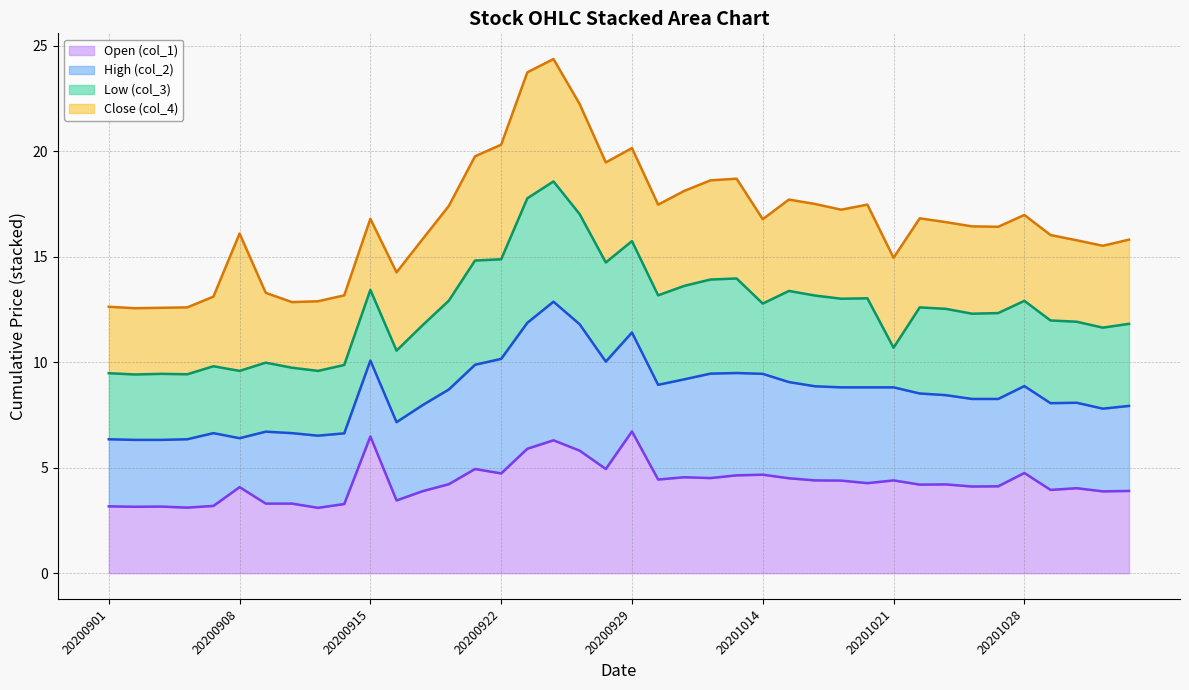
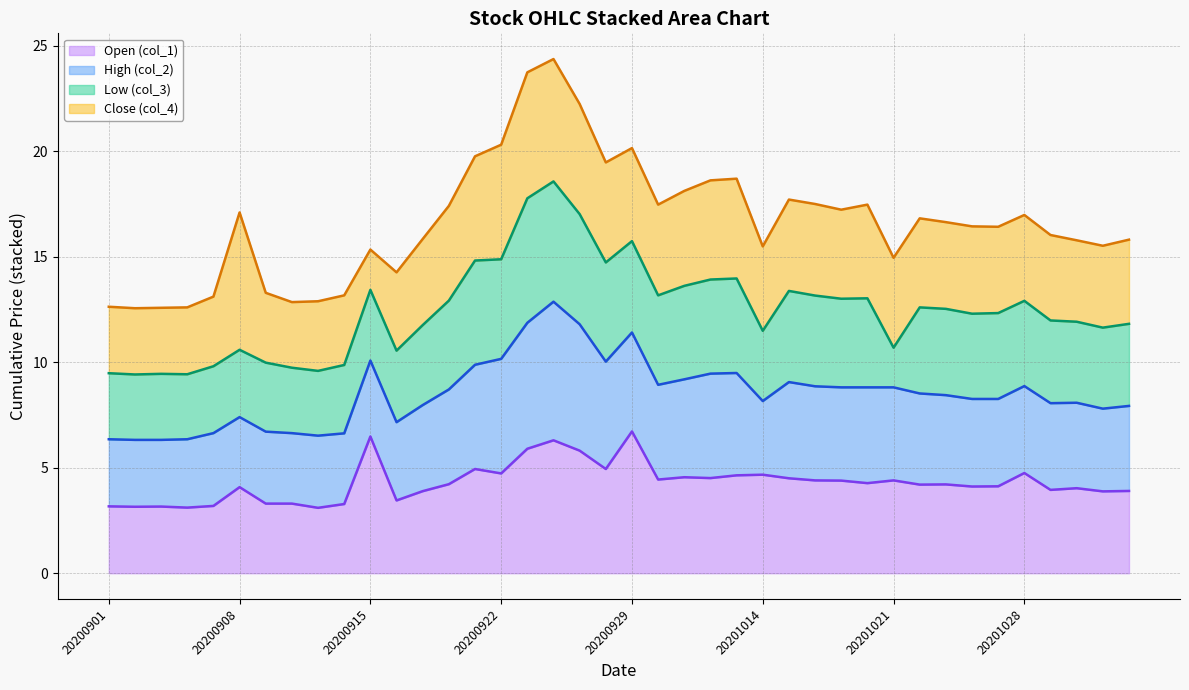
High (col_2), 20200908: 2.3 -> 3.3
Close (col_4), 20200915: 3.4 -> 1.9
High (col_2), 20201014: 4.8 -> 3.5
